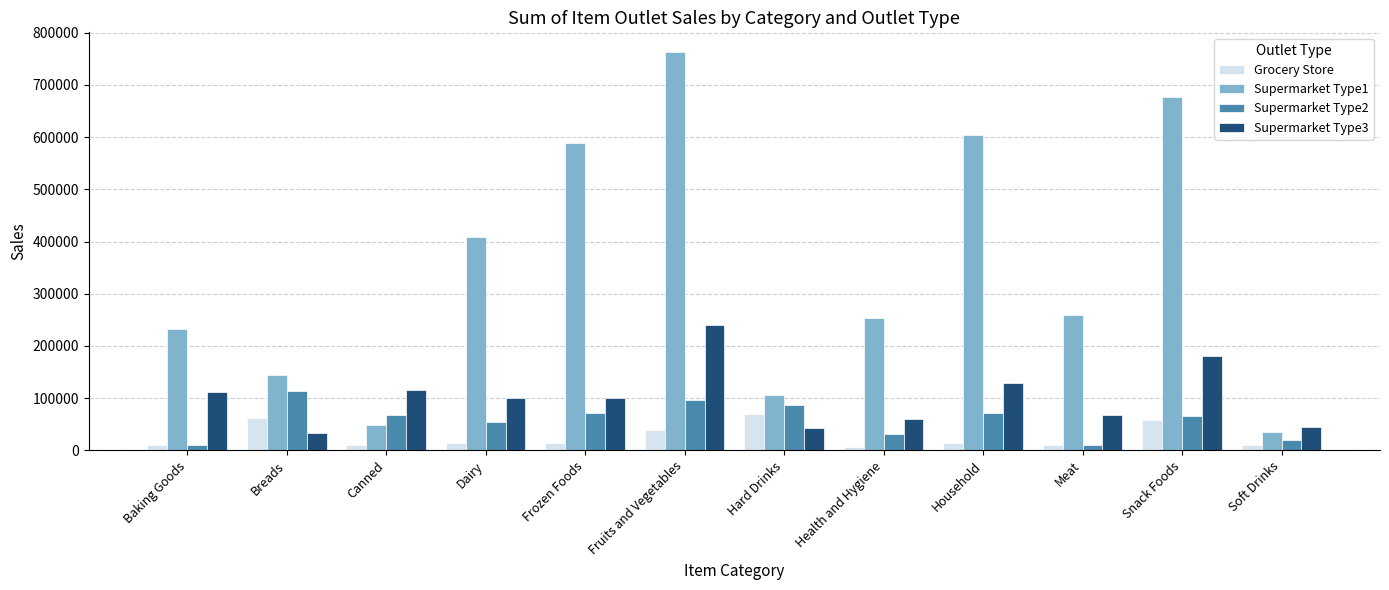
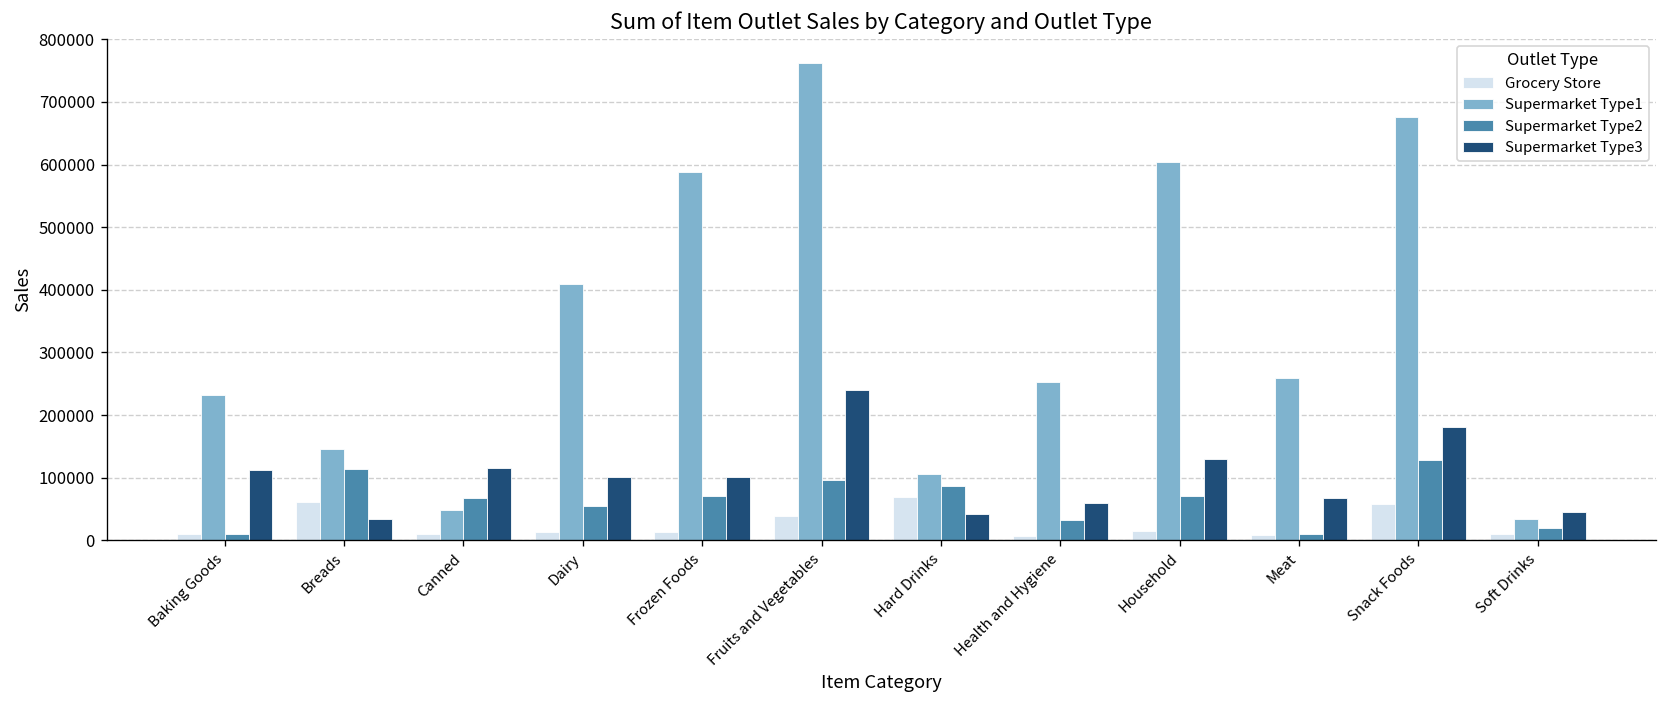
Supermarket Type2, Snack Foods: 70000 -> 130000
